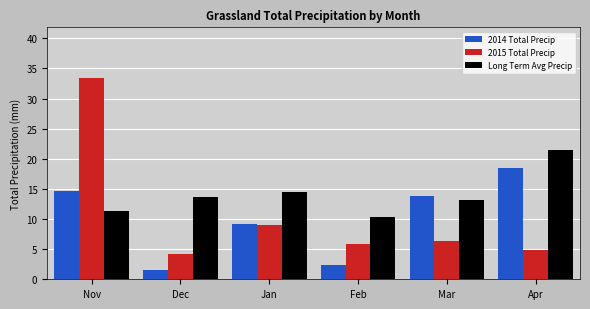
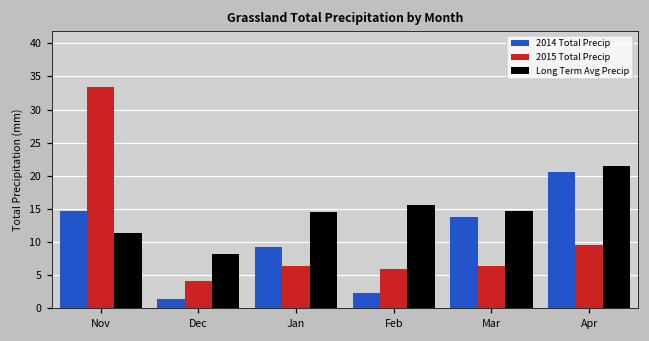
Long Term Avg Precip, Dec: 14 -> 8
2015 Total Precip, Jan: 9 -> 6
Long Term Avg Precip, Feb: 10 -> 16
Long Term Avg Precip, Mar: 13 -> 15
2014 Total Precip, Apr: 19 -> 21
2015 Total Precip, Apr: 5 -> 9
